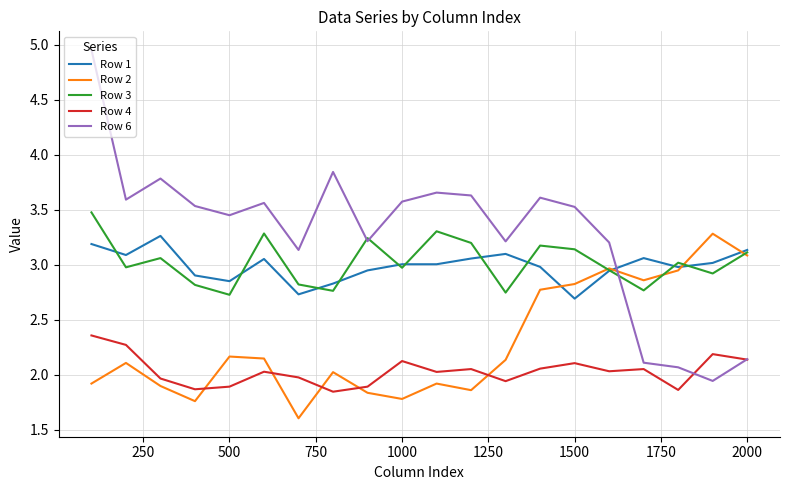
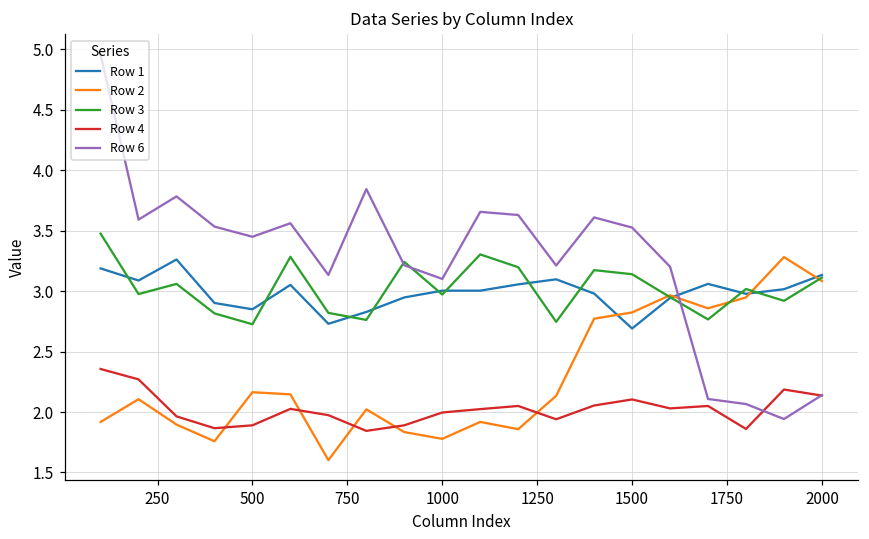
Row 4, 1000: 2.12 -> 2.00
Row 6, 1000: 3.57 -> 3.10
